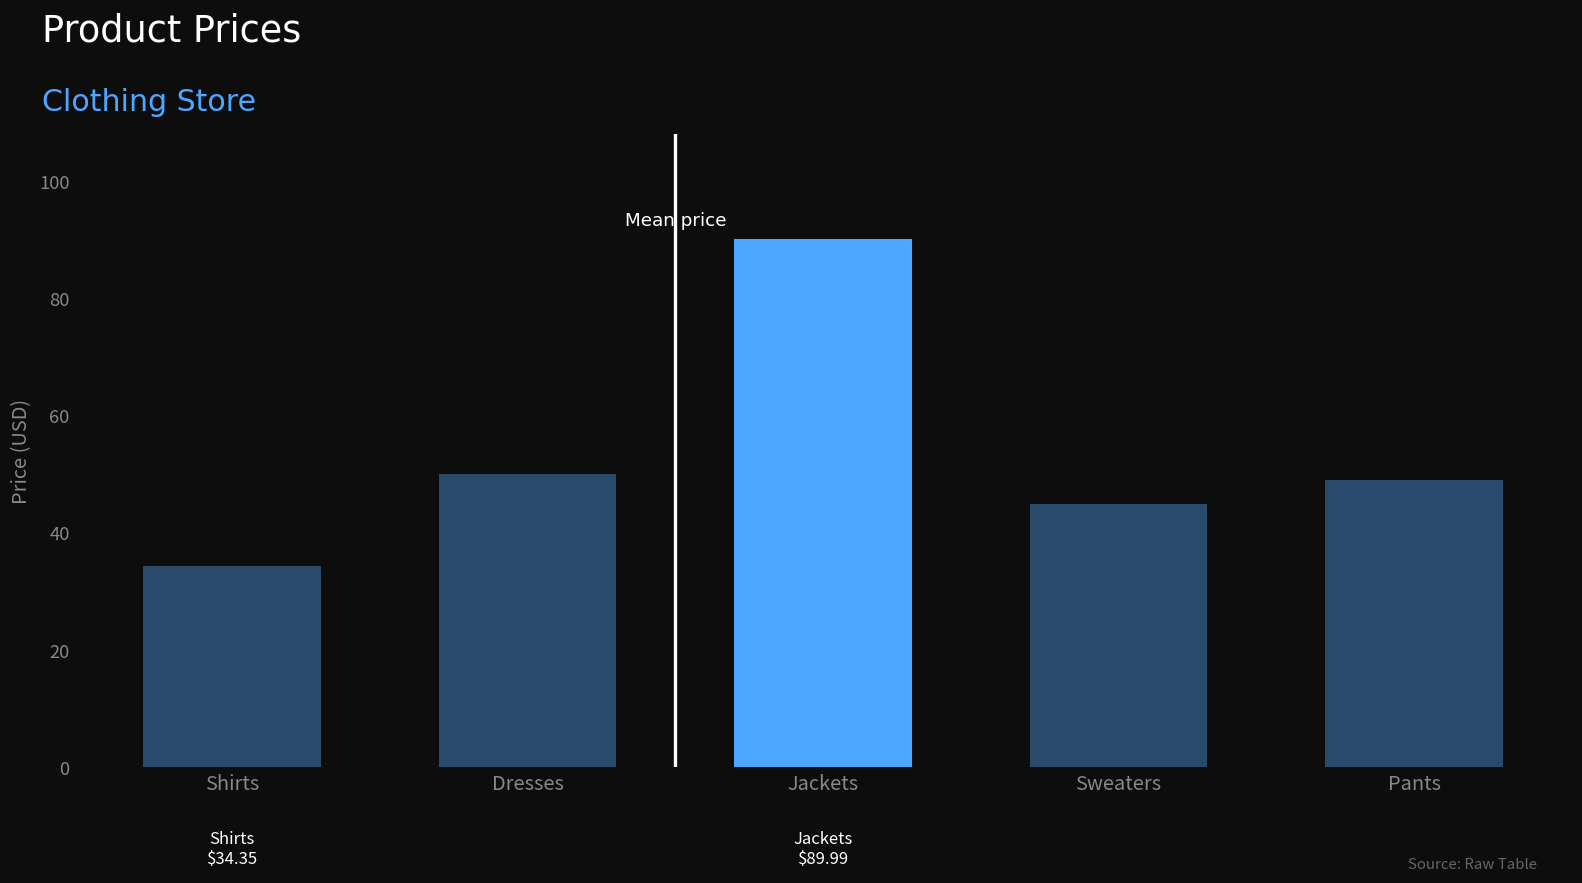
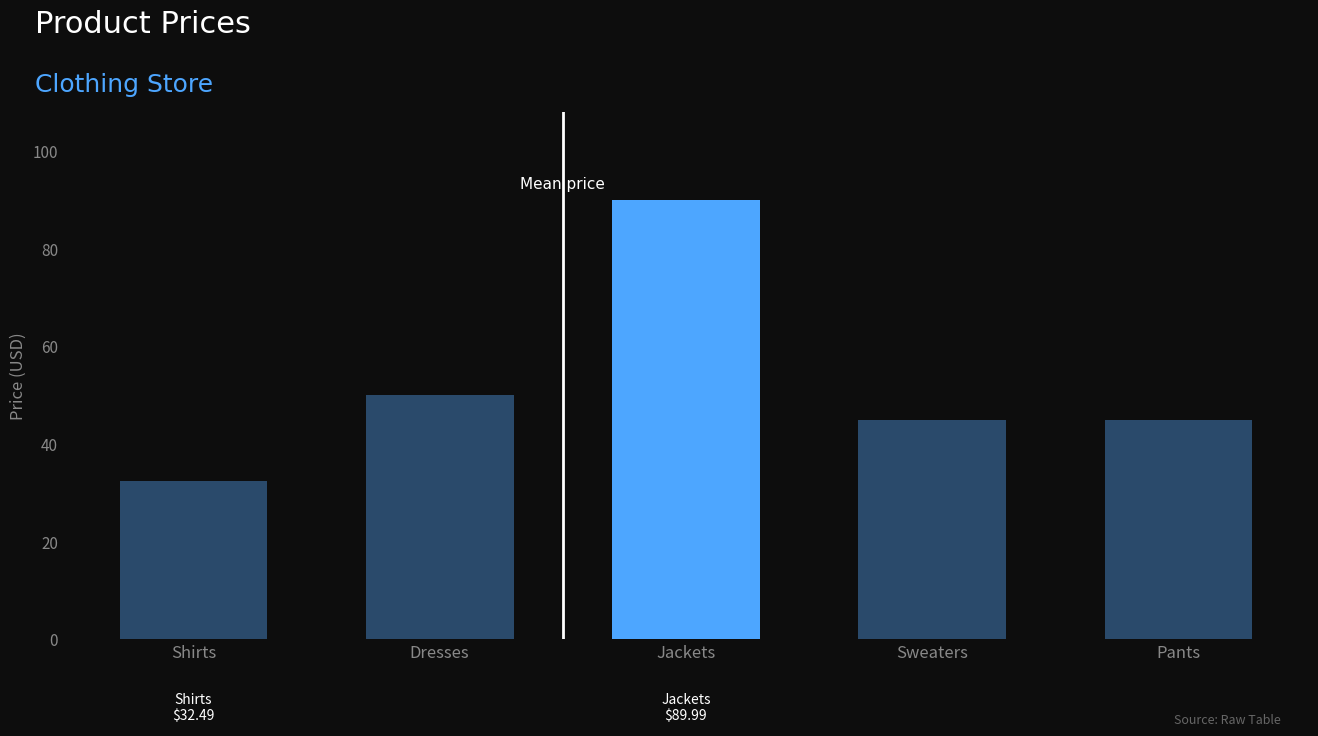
Shirts: $34.35 -> $32.49
Pants: 49 -> 45
